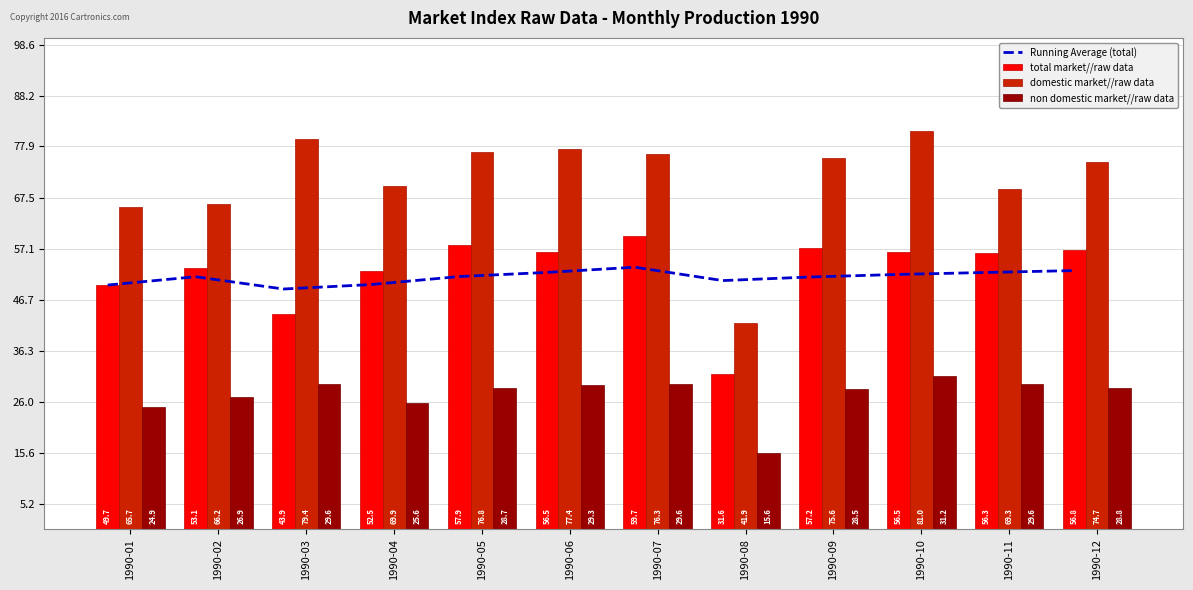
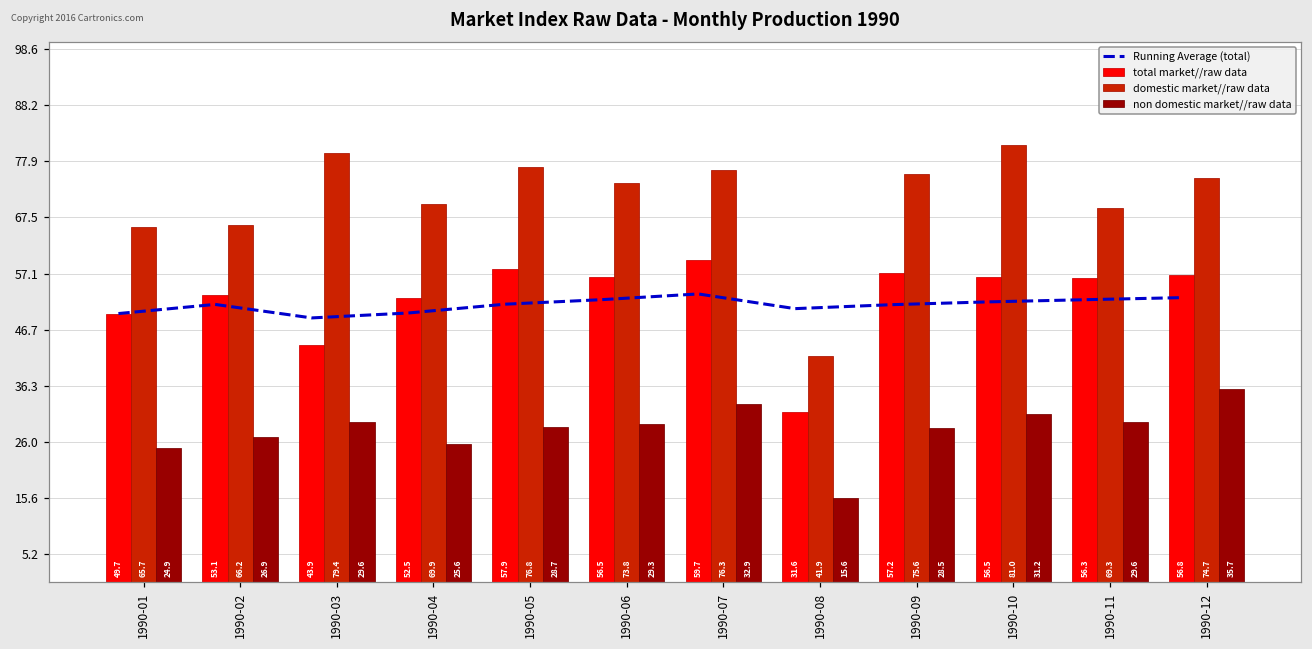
domestic market//raw data, 1990-06: 77.4 -> 73.8
non domestic market//raw data, 1990-07: 29.6 -> 32.9
non domestic market//raw data, 1990-12: 28.8 -> 35.7
